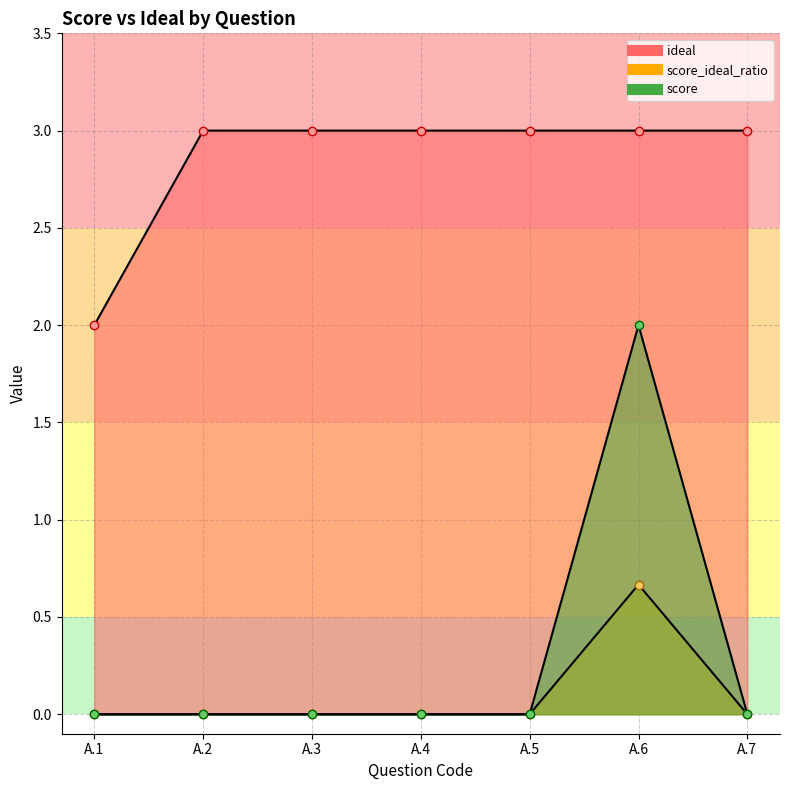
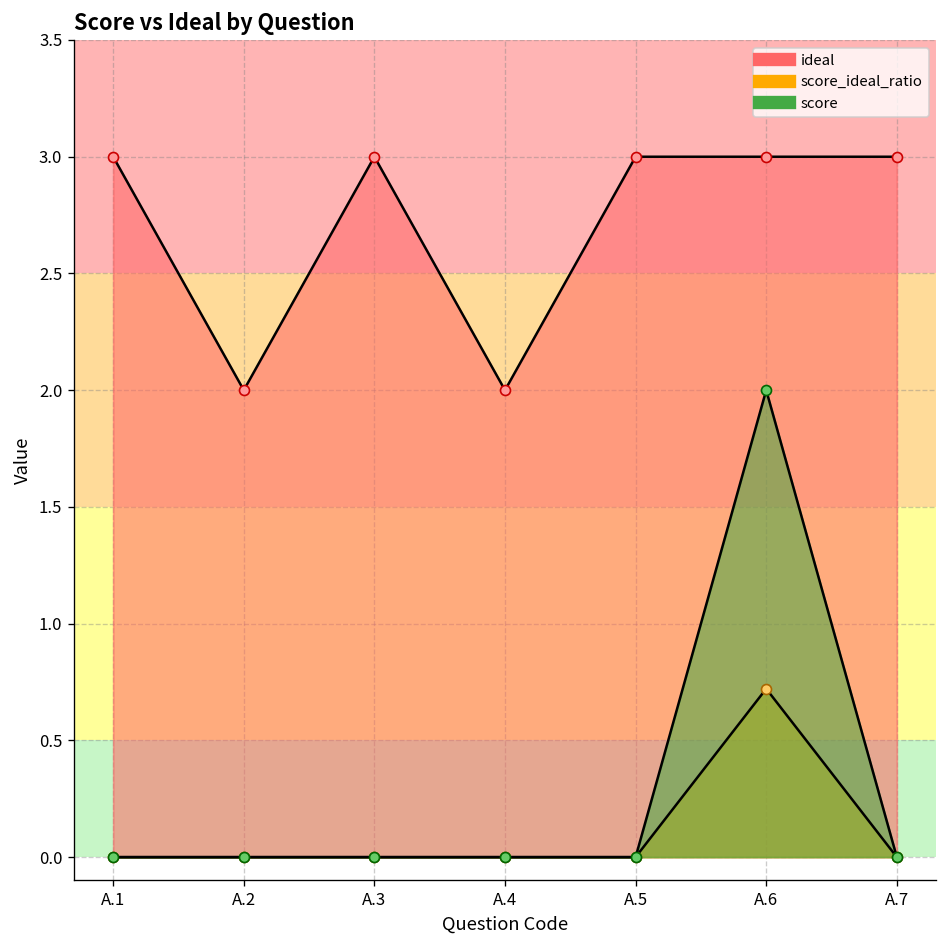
ideal, A.1: 2 -> 3
ideal, A.2: 3 -> 2
ideal, A.4: 3 -> 2
score_ideal_ratio, A.6: 0.67 -> 0.72
